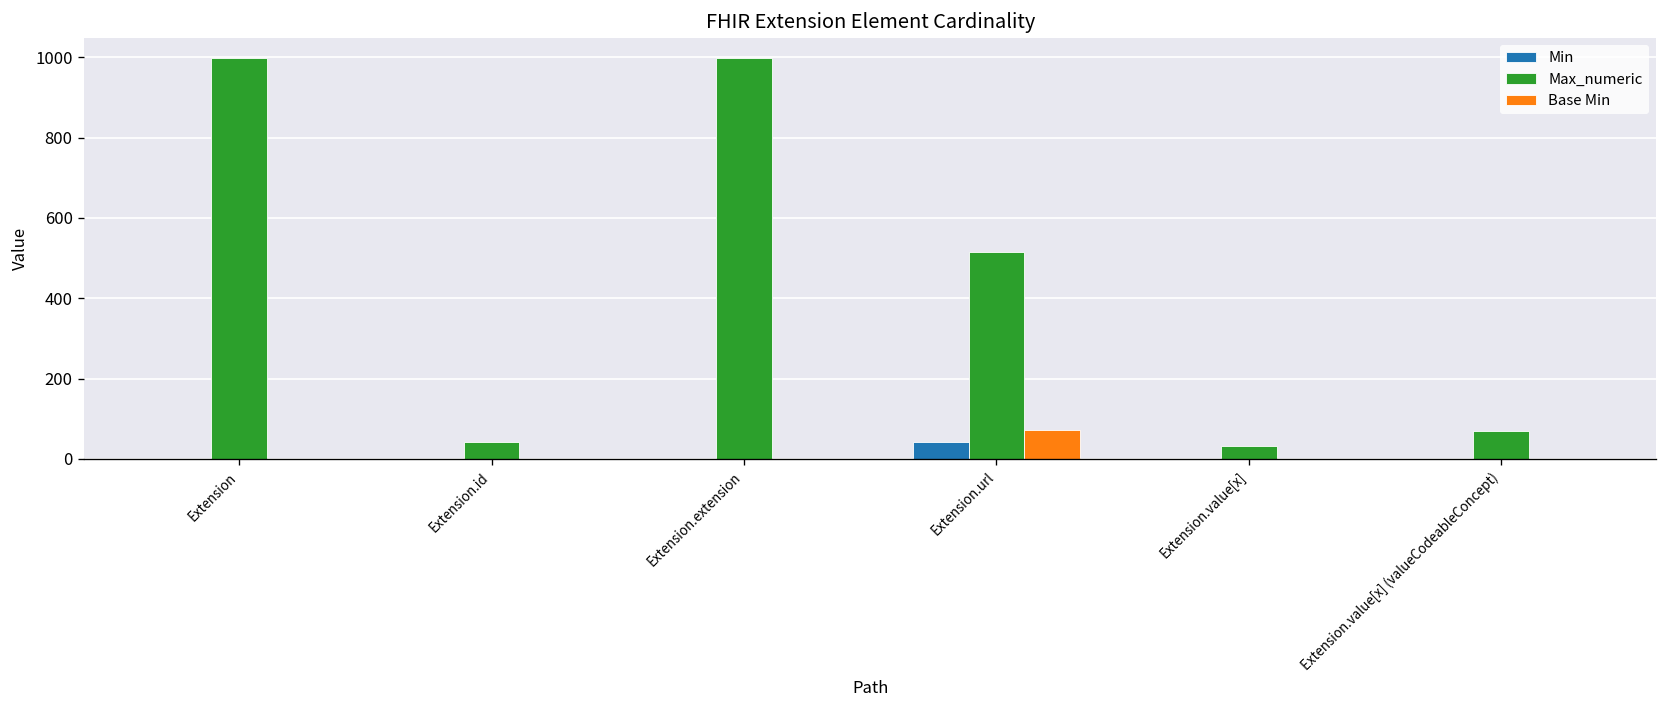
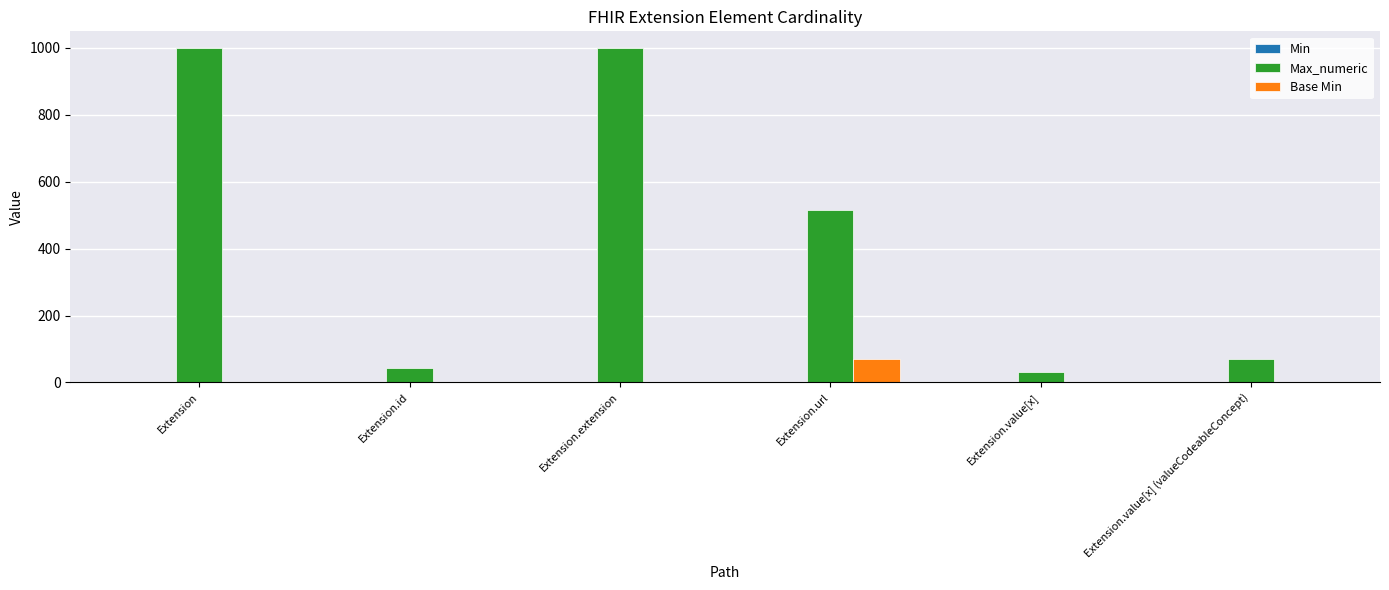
Min, Extension.url: 40 -> 0
